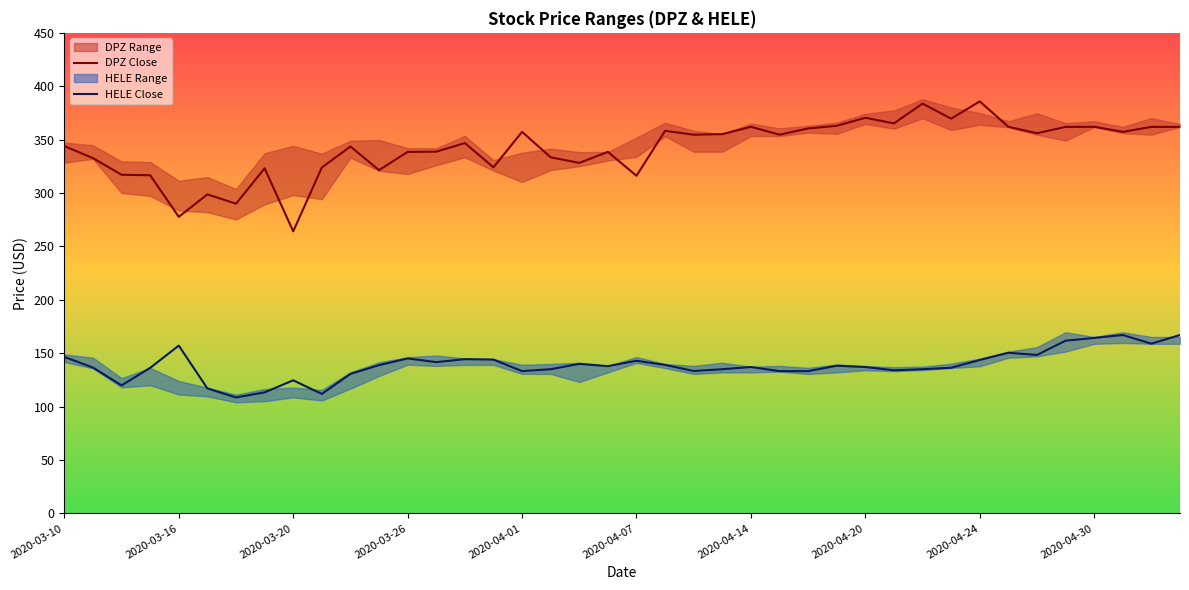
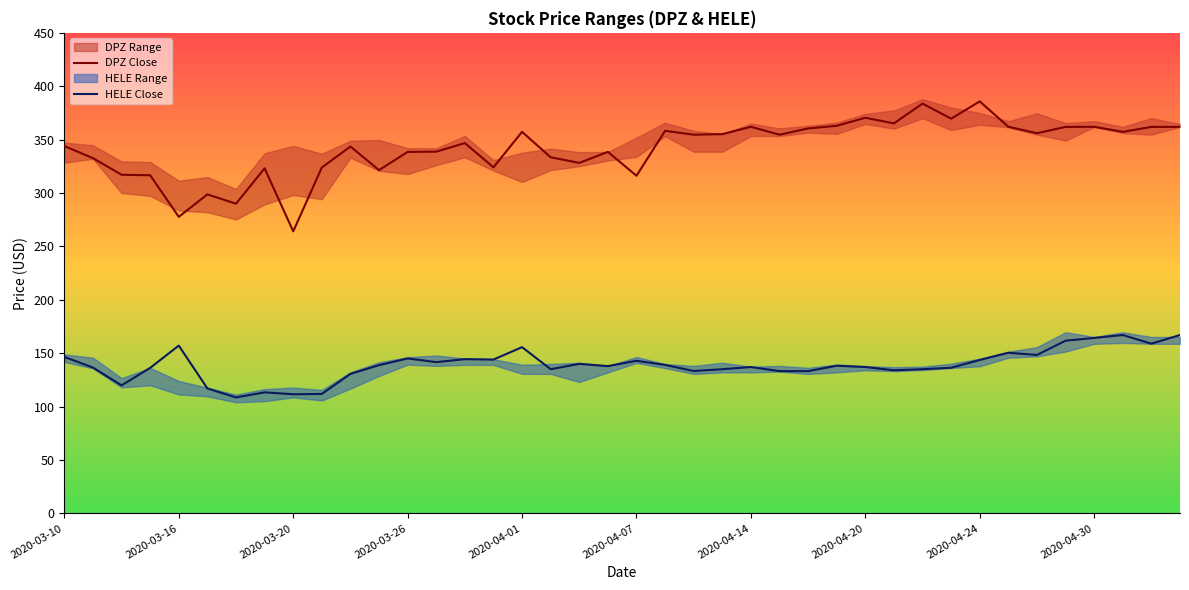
HELE Close, 2020-03-20: 125 -> 112
HELE Close, 2020-04-01: 133 -> 156
